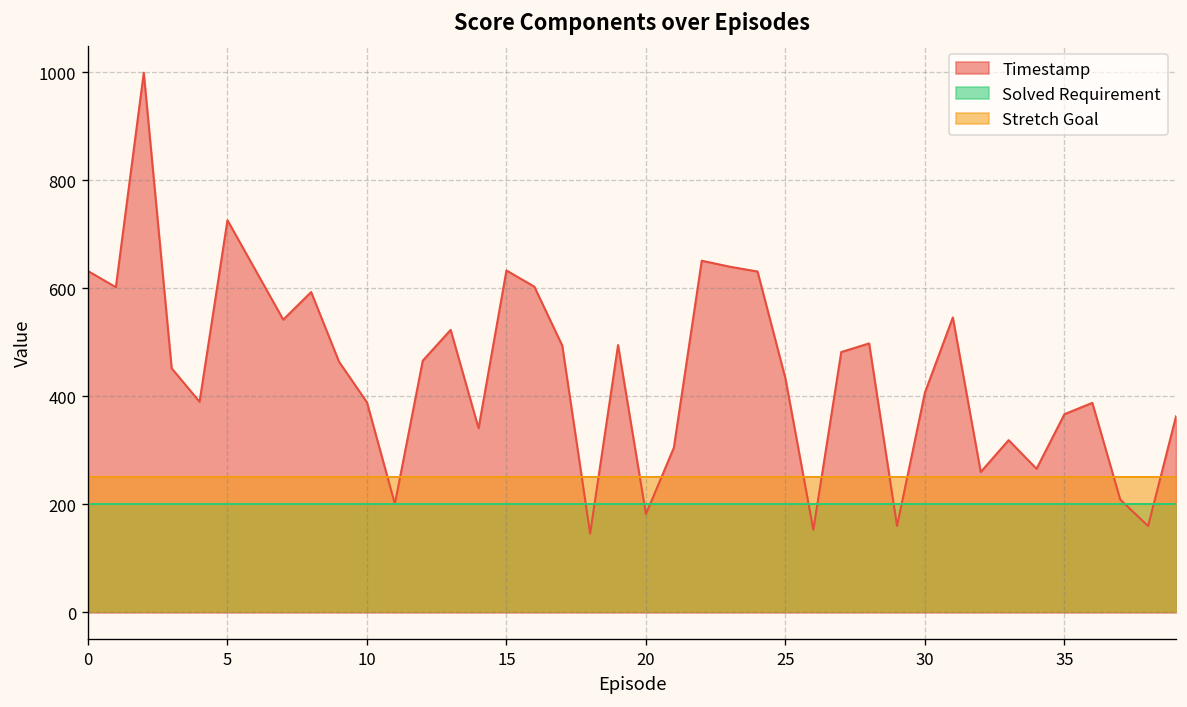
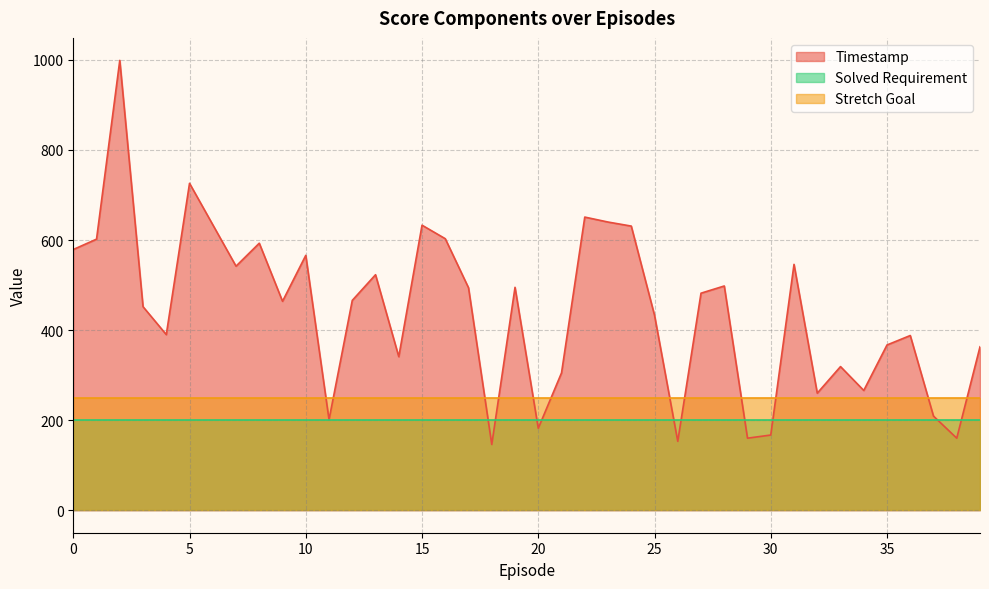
Timestamp, 0: 630 -> 580
Timestamp, 10: 390 -> 570
Timestamp, 30: 410 -> 170
